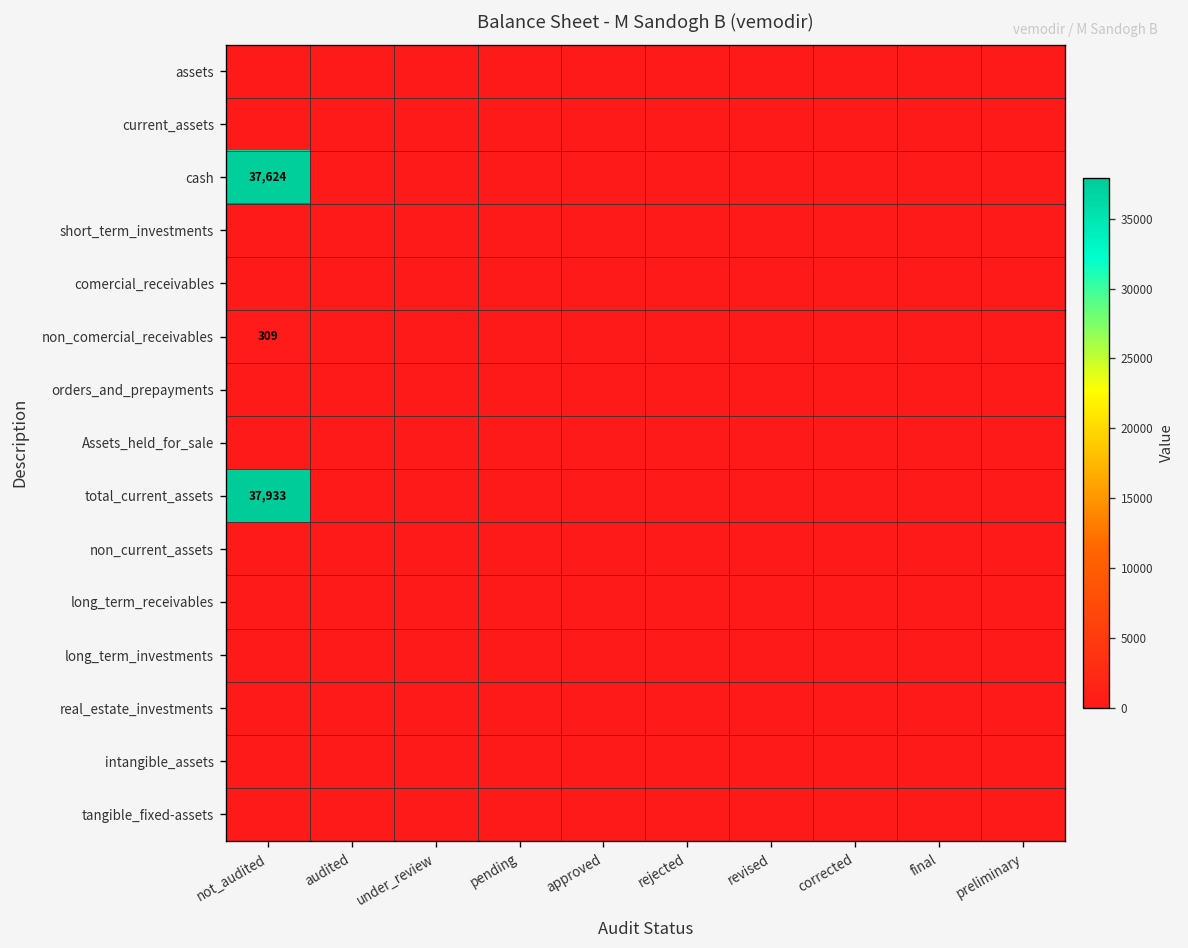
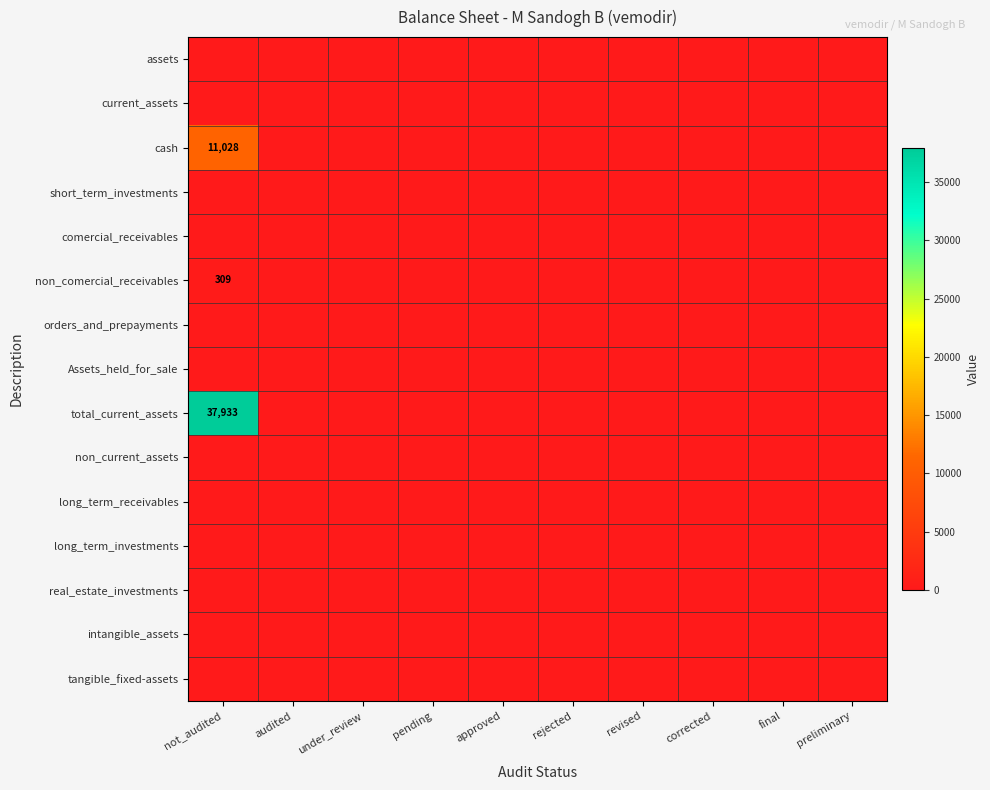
cash, not_audited: 37,624 -> 11,028
